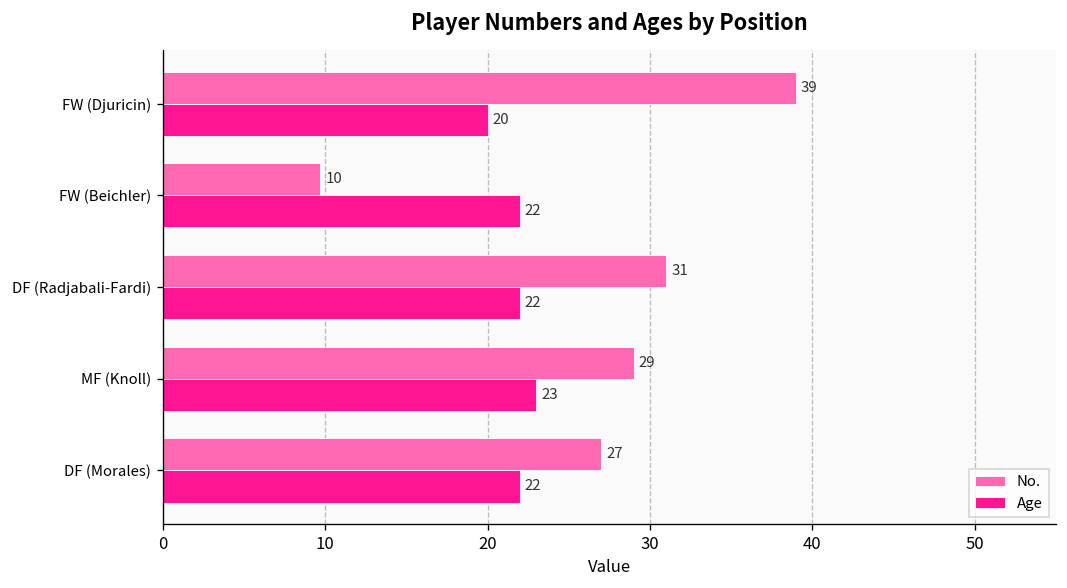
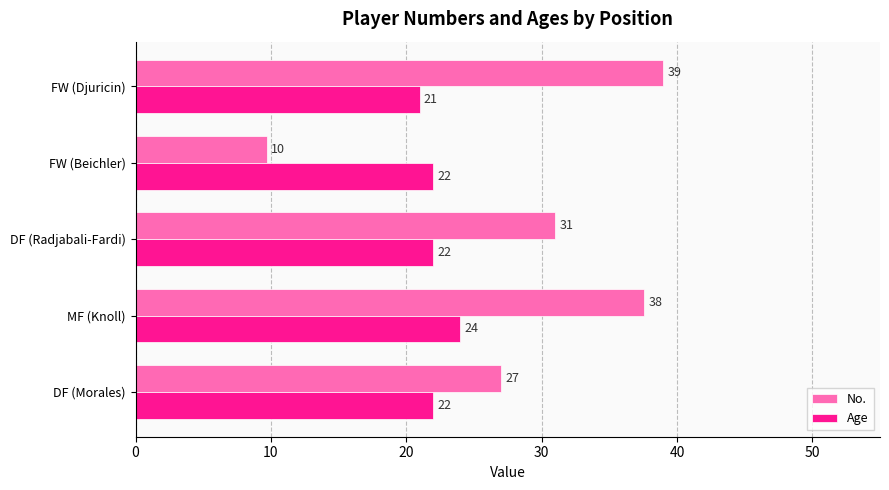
Age, FW (Djuricin): 20 -> 21
No., MF (Knoll): 29 -> 38
Age, MF (Knoll): 23 -> 24
